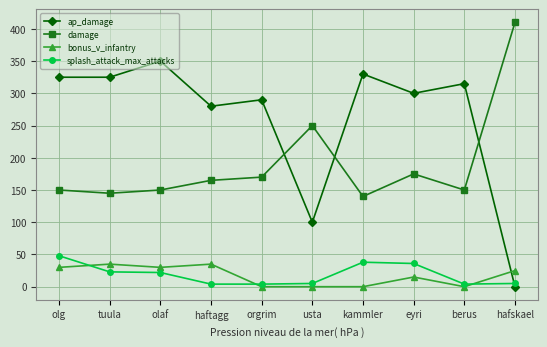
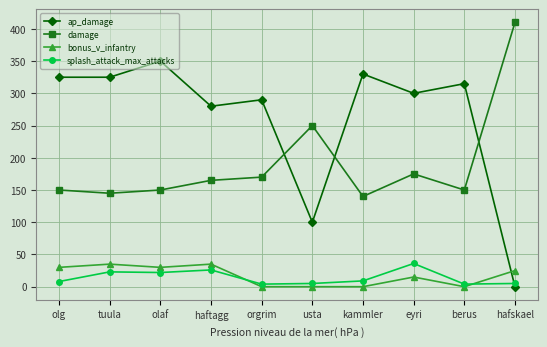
splash_attack_max_attacks, olg: 50 -> 10
splash_attack_max_attacks, haftagg: 0 -> 30
splash_attack_max_attacks, kammler: 40 -> 10
